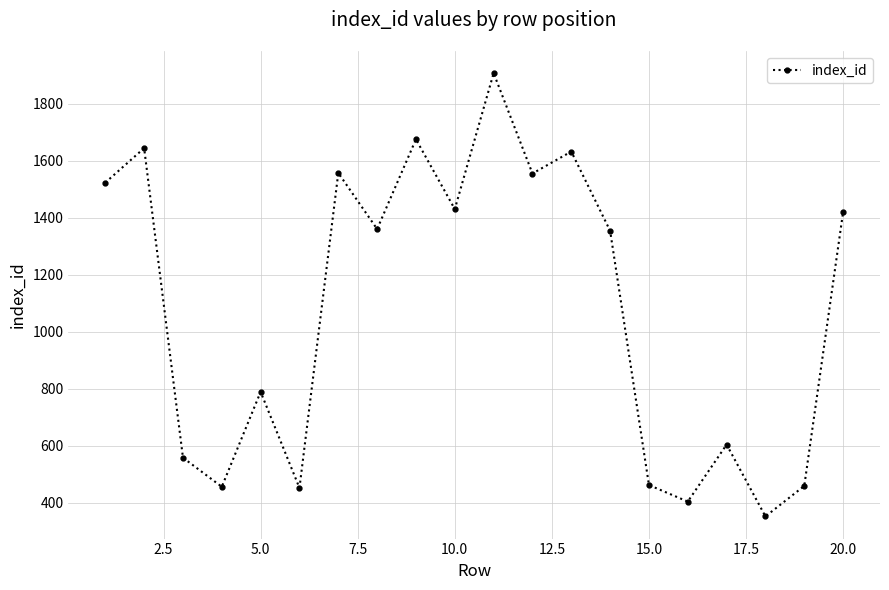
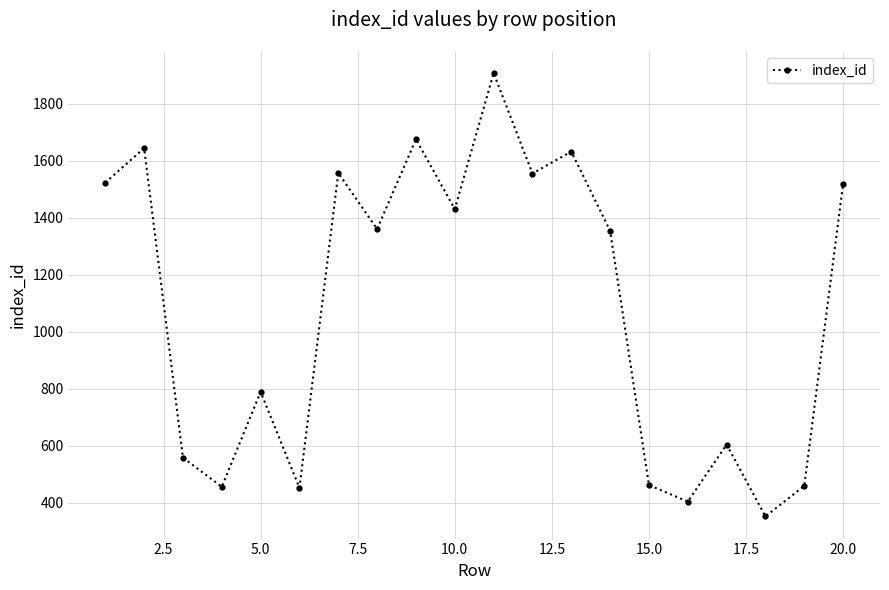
20.0: 1420 -> 1520
